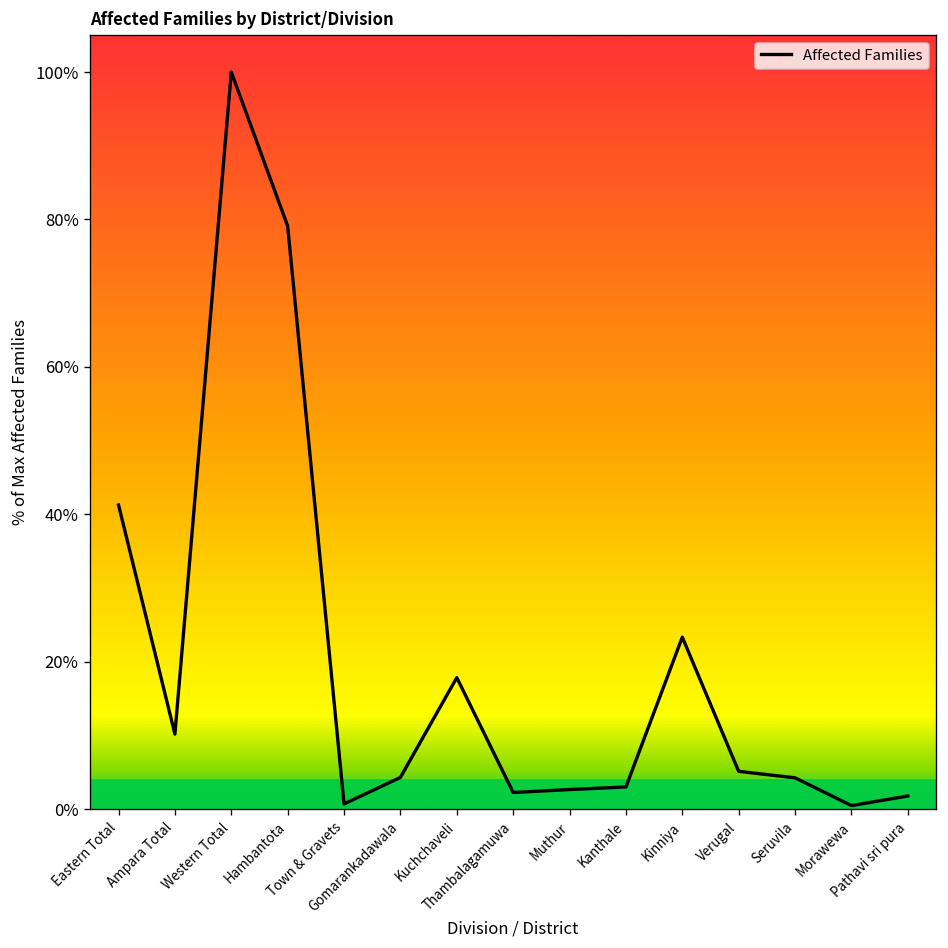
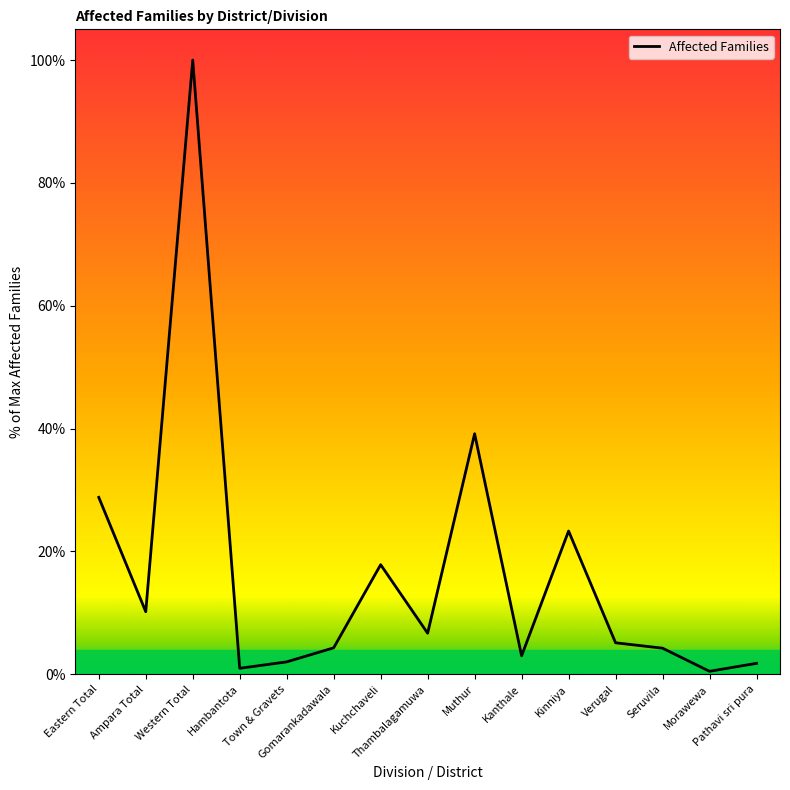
Affected Families, Eastern Total: 41% -> 29%
Affected Families, Hambantota: 79% -> 1%
Affected Families, Town & Gravets: 1% -> 2%
Affected Families, Thambalagamuwa: 2% -> 7%
Affected Families, Muthur: 3% -> 39%
